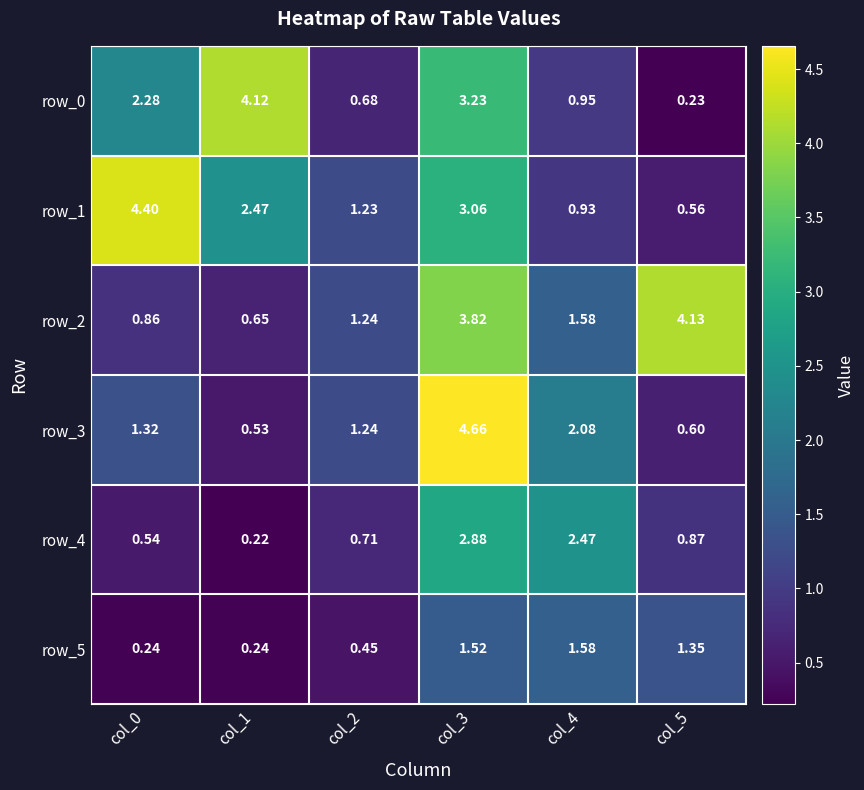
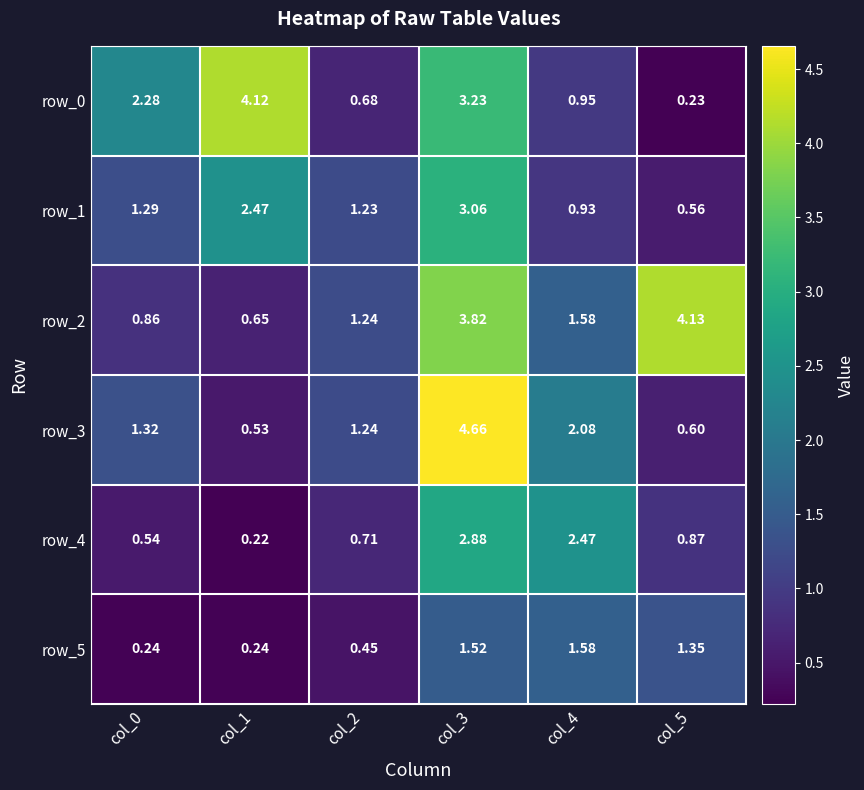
row_1, col_0: 4.40 -> 1.29
